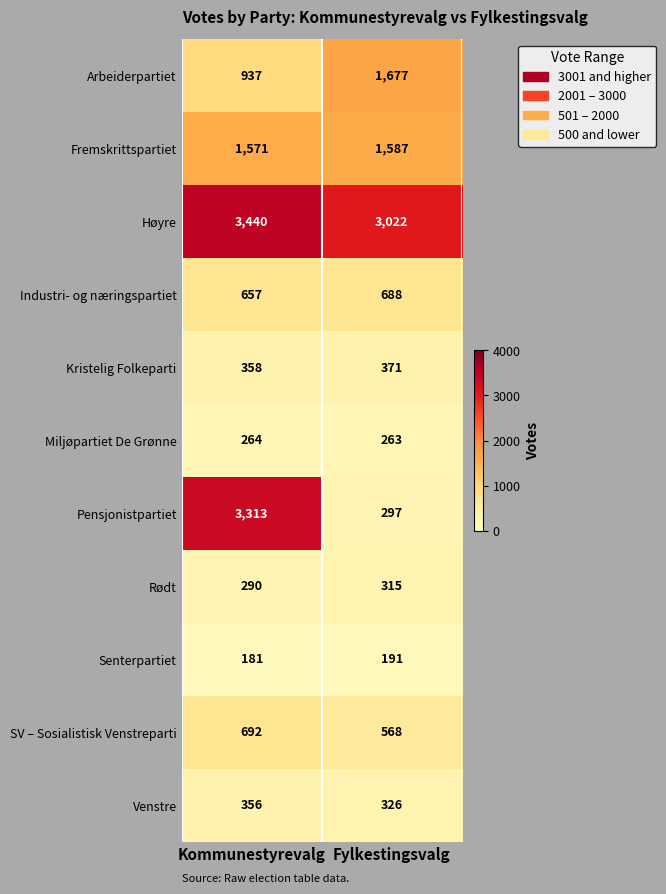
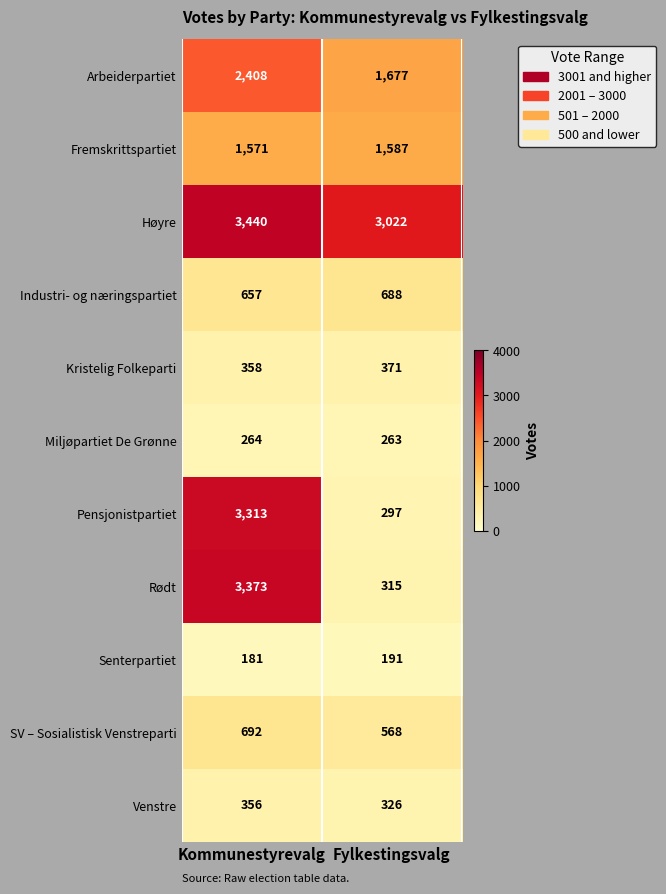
Arbeiderpartiet, Kommunestyrevalg: 937 -> 2,408
Rødt, Kommunestyrevalg: 290 -> 3,373
